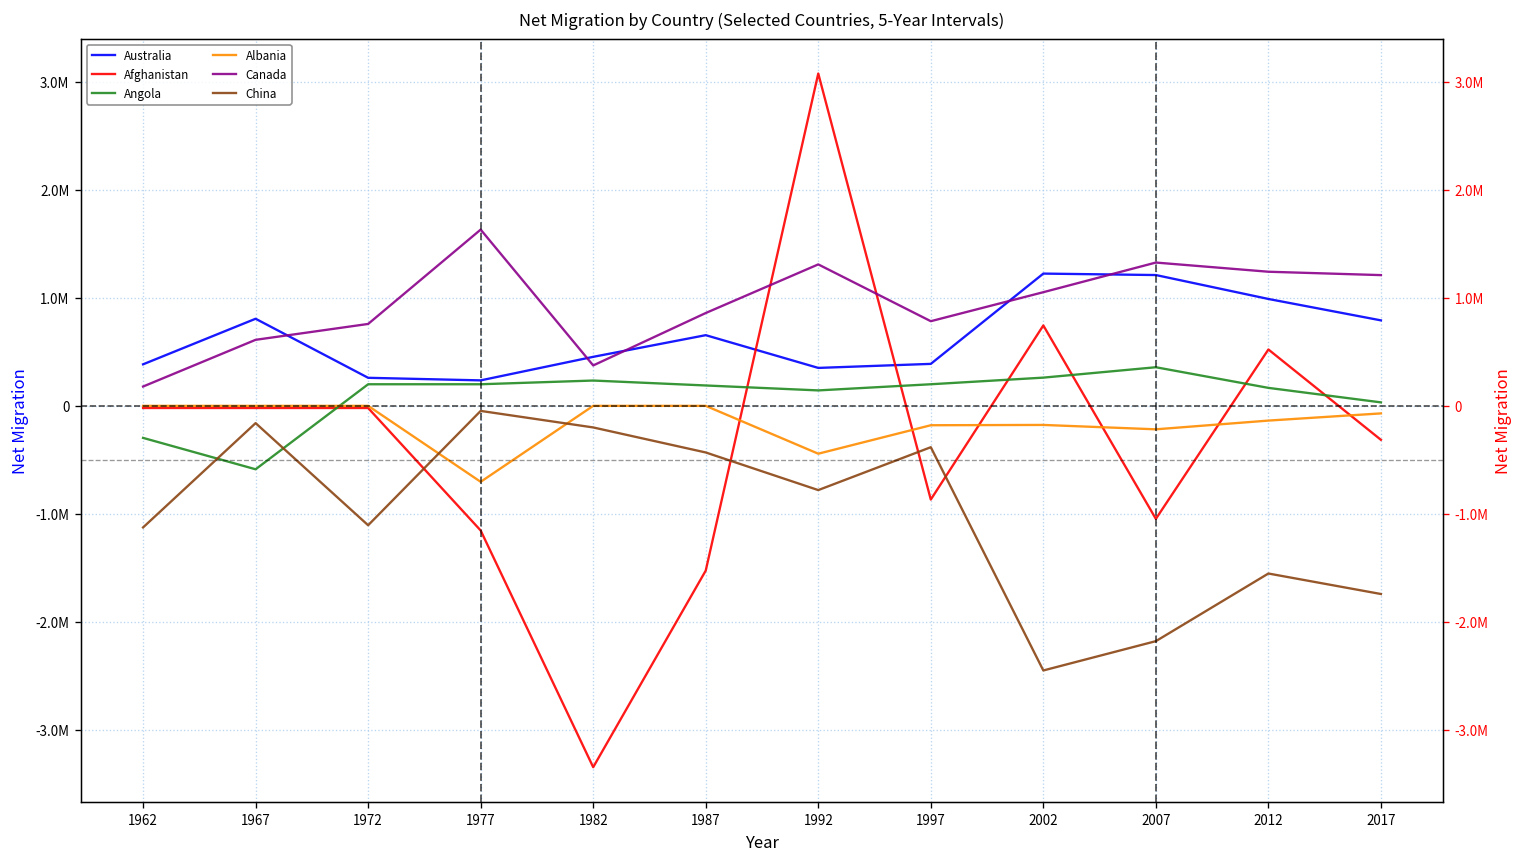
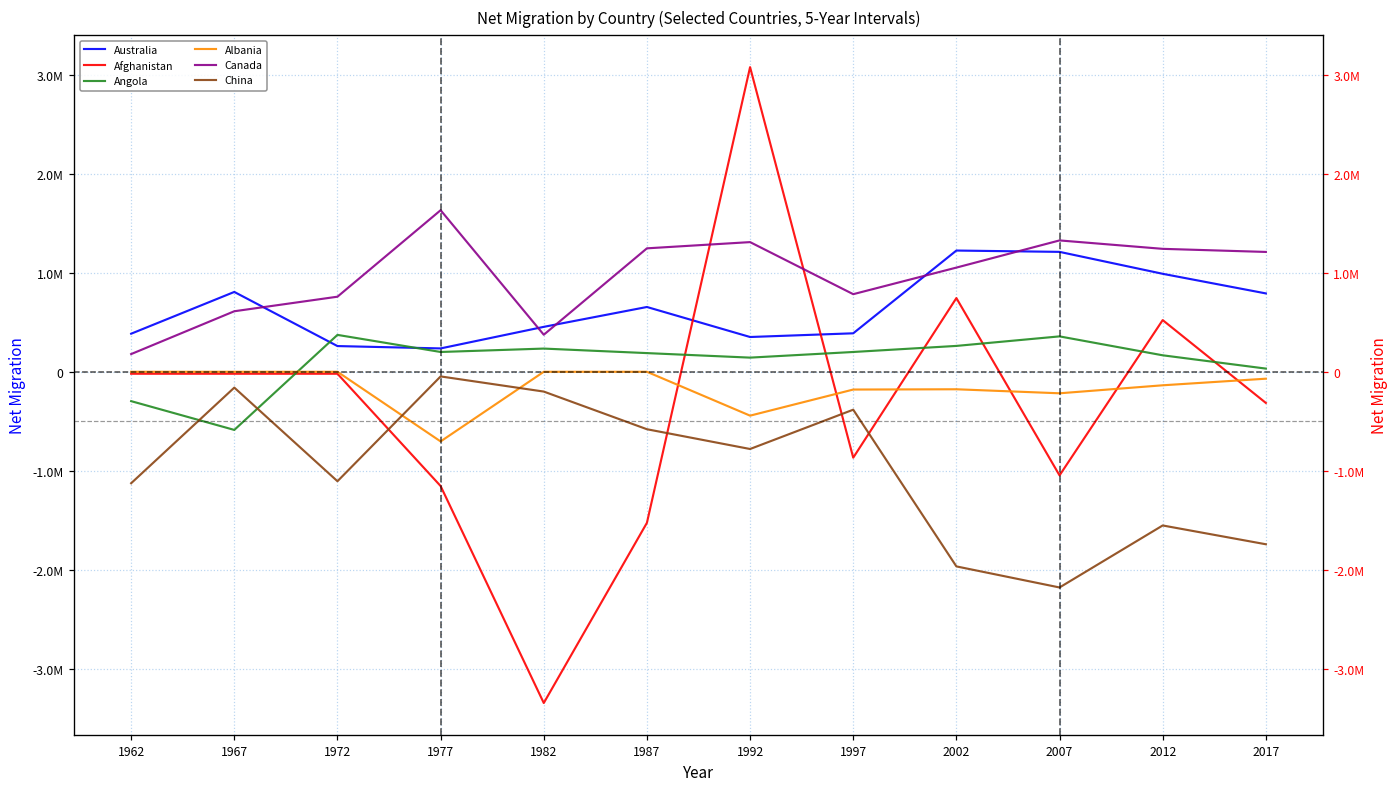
Angola, 1972: 200000 -> 400000
Canada, 1987: 900000 -> 1200000
China, 1987: -400000 -> -600000
China, 2002: -2400000 -> -2000000
